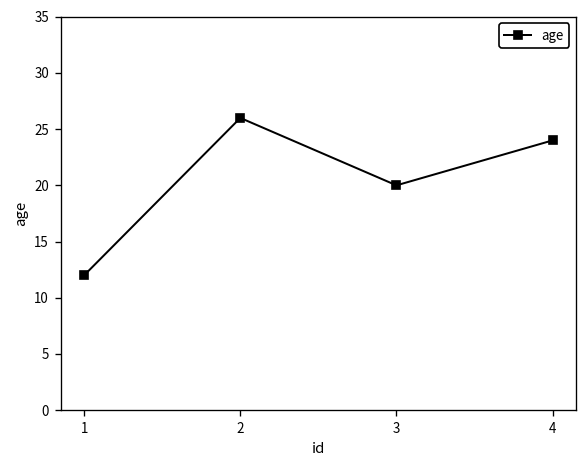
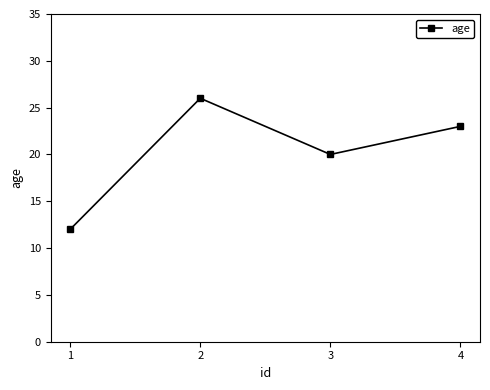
4: 24 -> 23
